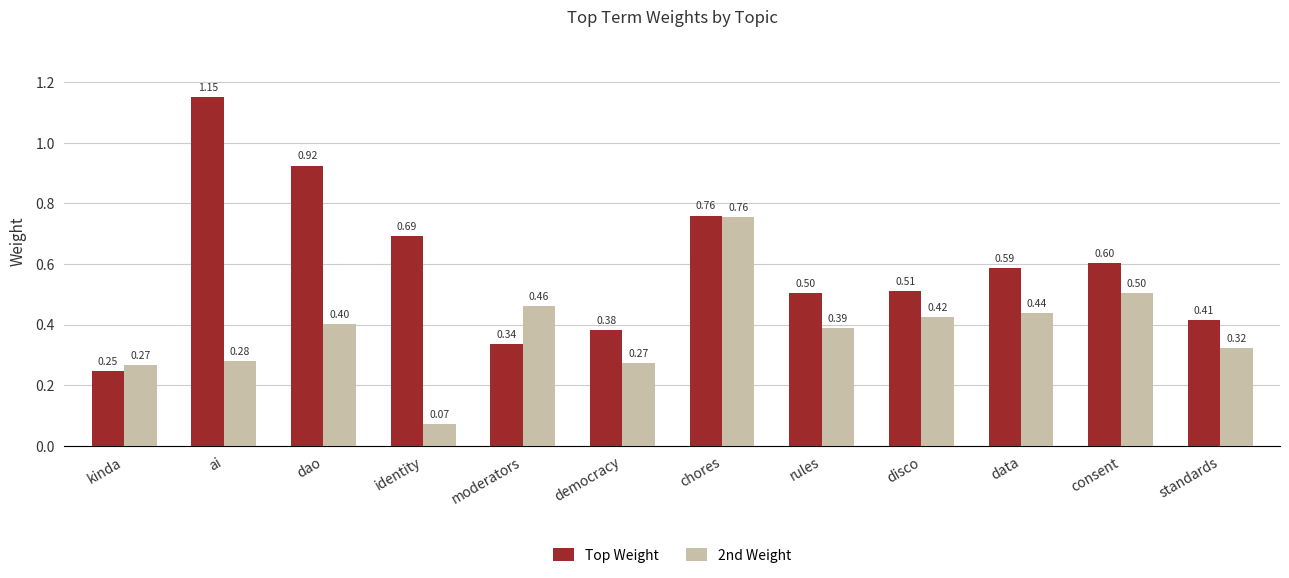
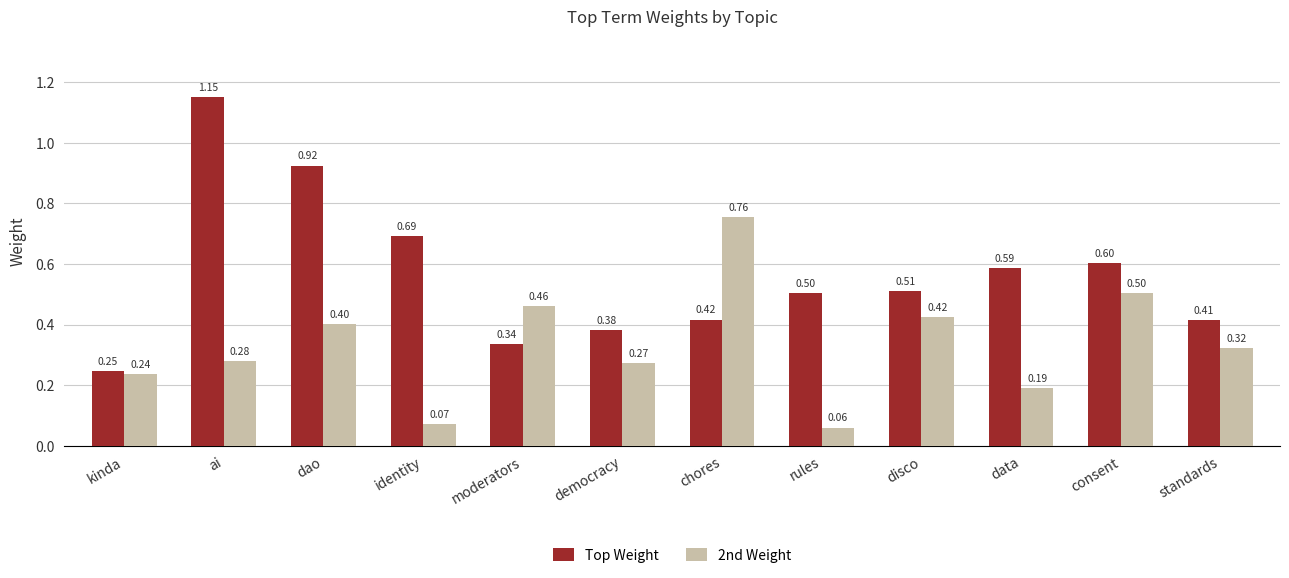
2nd Weight, kinda: 0.27 -> 0.24
Top Weight, chores: 0.76 -> 0.42
2nd Weight, rules: 0.39 -> 0.06
2nd Weight, data: 0.44 -> 0.19
